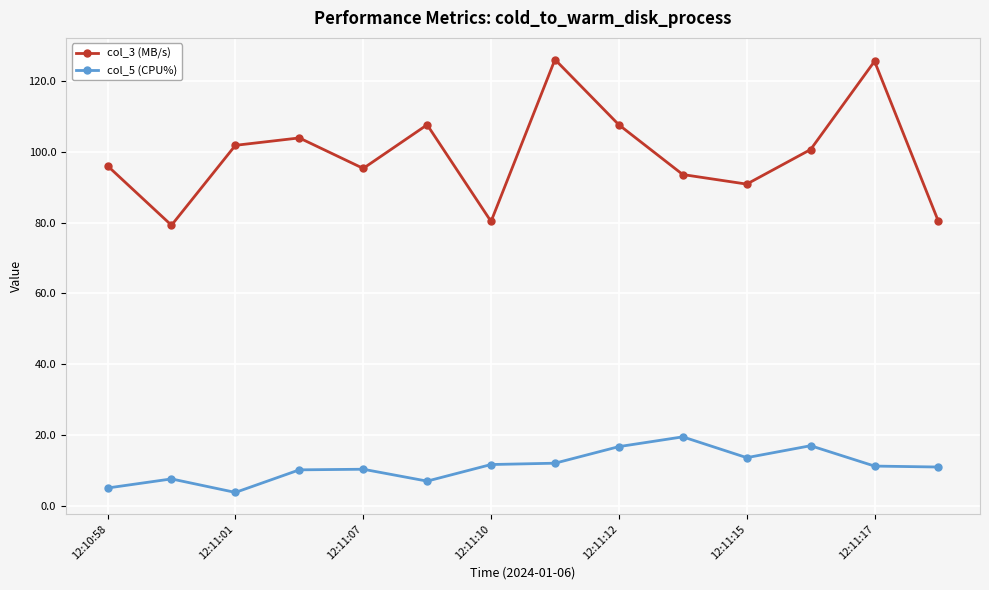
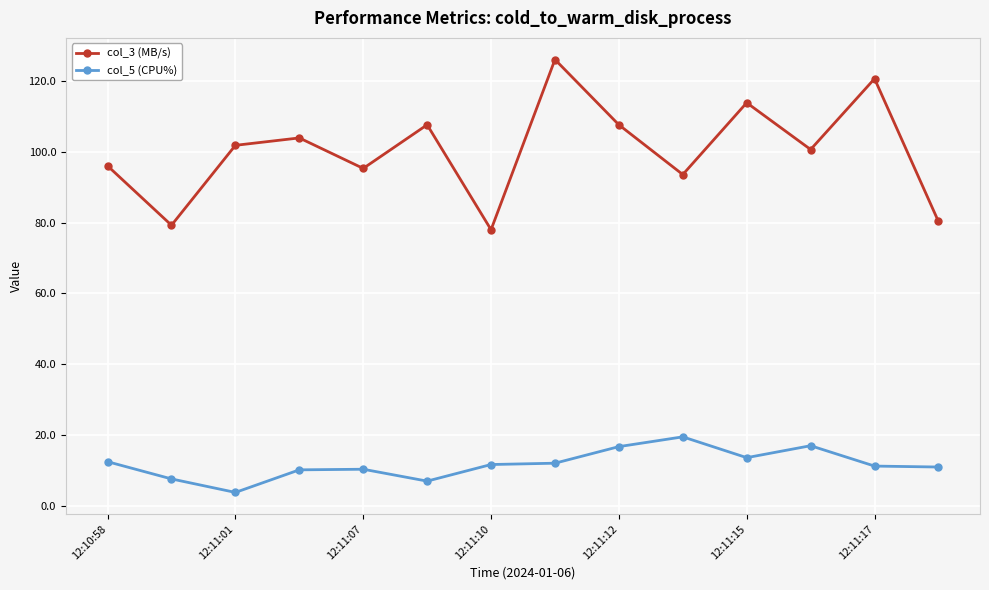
col_5 (CPU%), 12:10:58: 5 -> 12
col_3 (MB/s), 12:11:10: 80 -> 78
col_3 (MB/s), 12:11:15: 91 -> 114
col_3 (MB/s), 12:11:17: 126 -> 121
